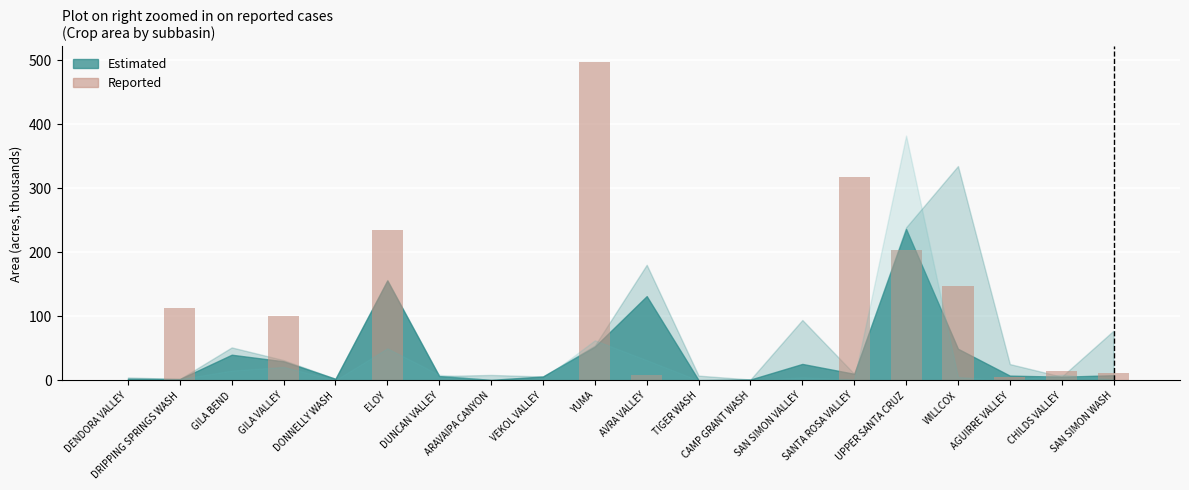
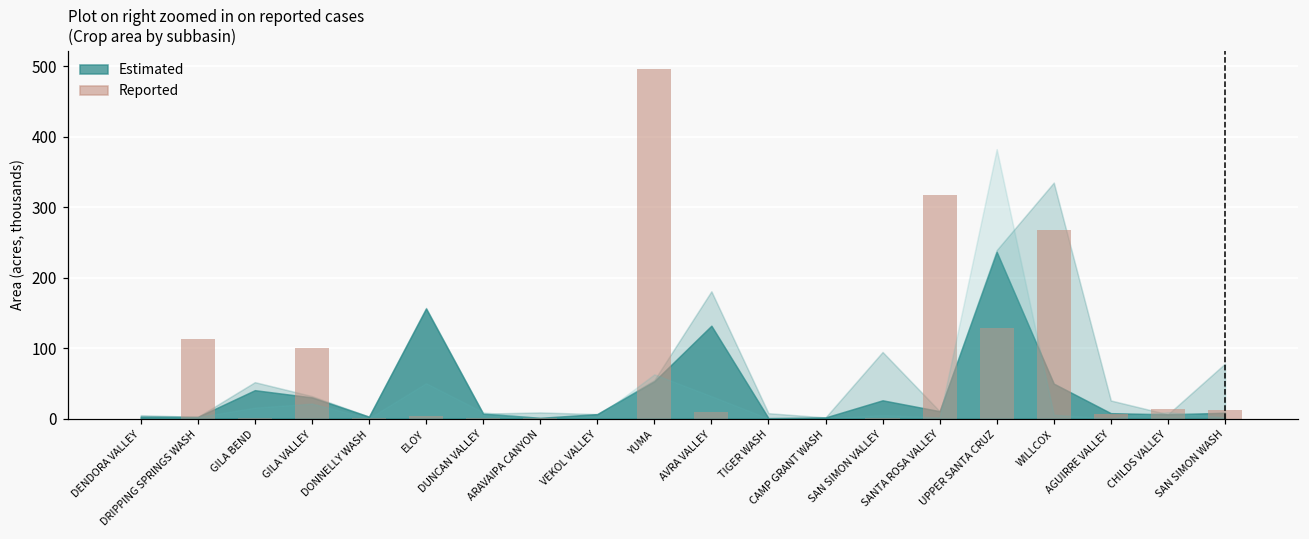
Reported, ELOY: 240 -> 0
Reported, UPPER SANTA CRUZ: 200 -> 130
Reported, WILLCOX: 150 -> 270
